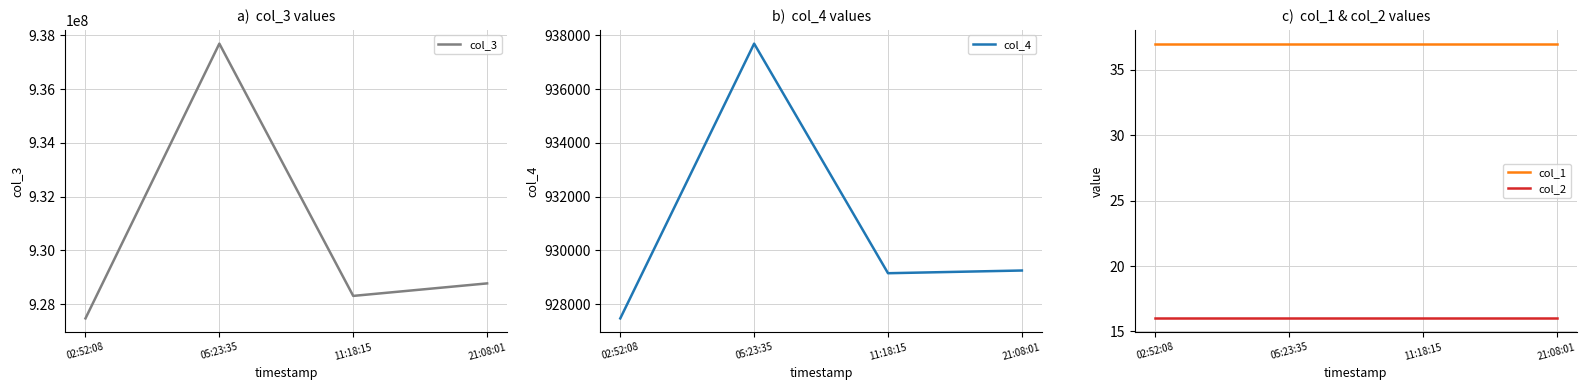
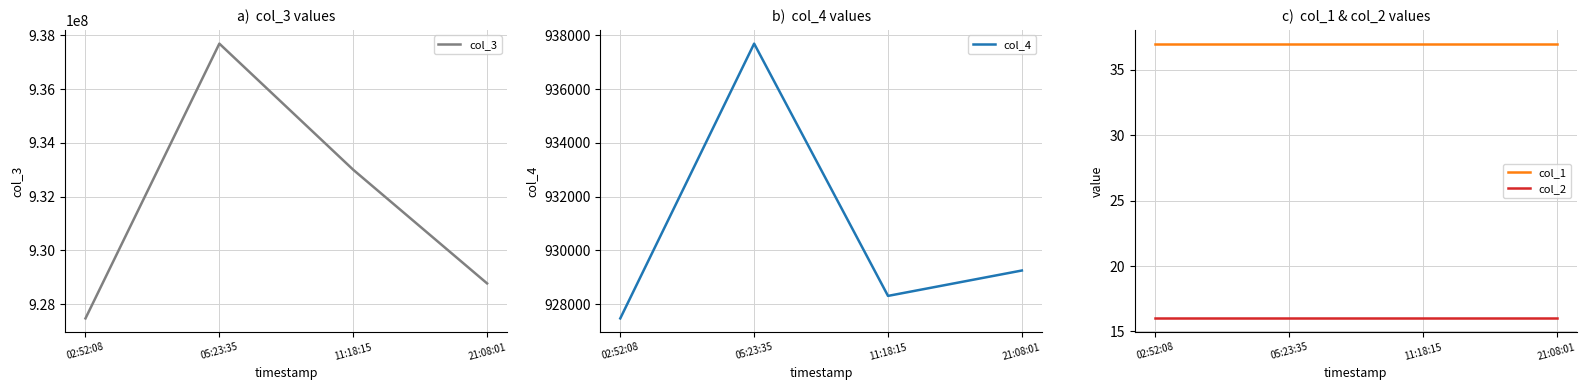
a) col_3 values, 11:18:15: 928300000 -> 933000000
b) col_4 values, 11:18:15: 929100 -> 928300
